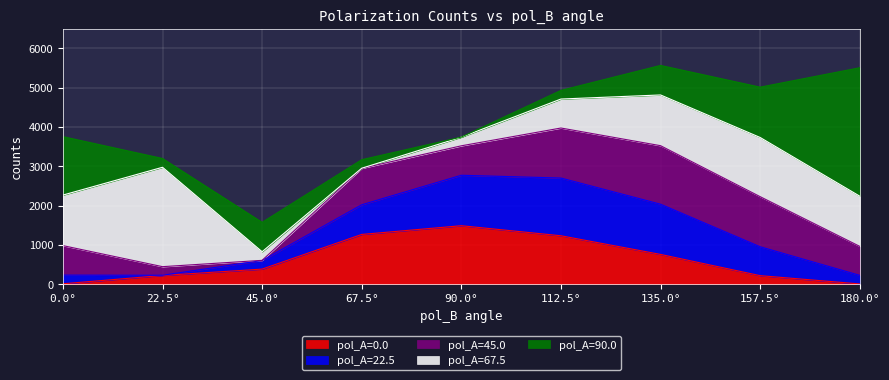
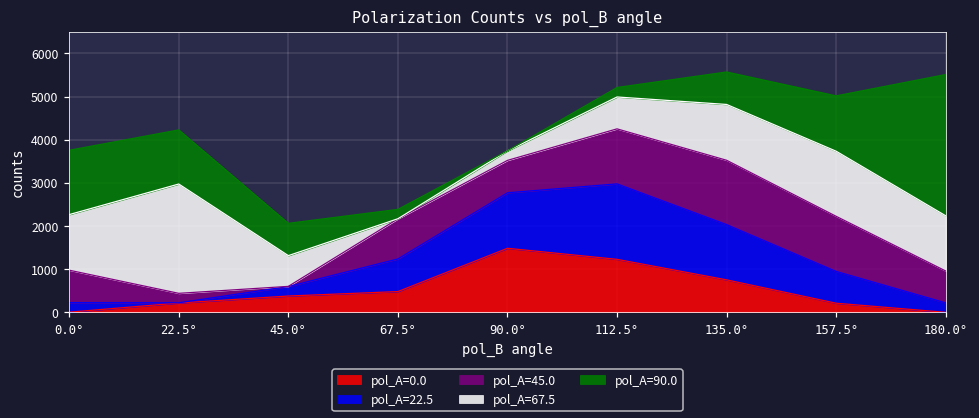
pol_A=90.0, 22.5°: 200 -> 1300
pol_A=67.5, 45.0°: 200 -> 700
pol_A=0.0, 67.5°: 1300 -> 500
pol_A=22.5, 112.5°: 1500 -> 1700
